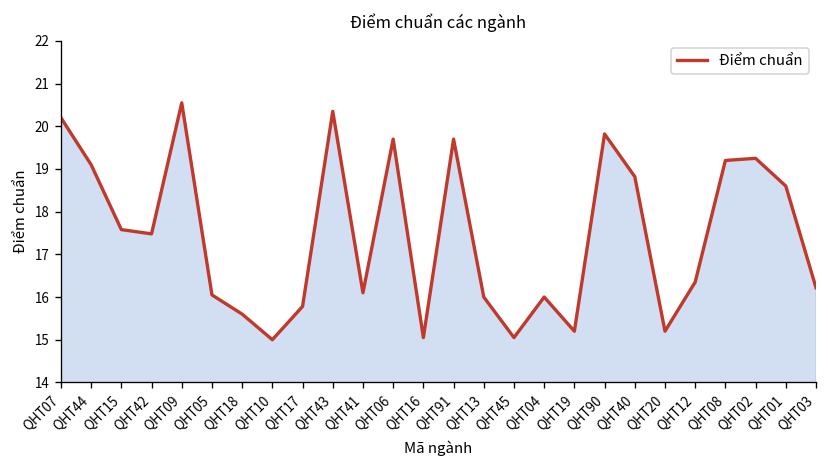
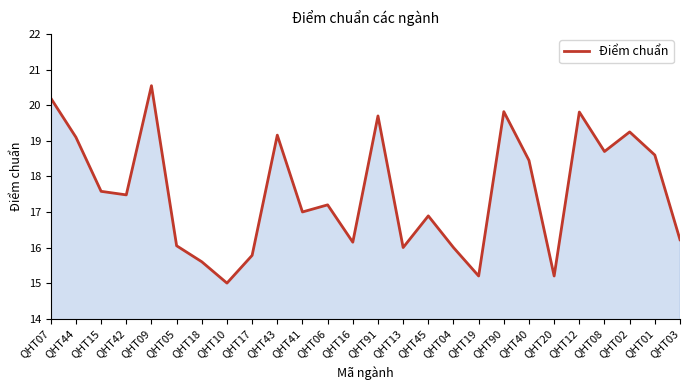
QHT43: 20.4 -> 19.2
QHT41: 16.1 -> 17.0
QHT06: 19.7 -> 17.2
QHT16: 15.1 -> 16.2
QHT45: 15.1 -> 16.9
QHT40: 18.8 -> 18.5
QHT12: 16.4 -> 19.8
QHT08: 19.2 -> 18.7
